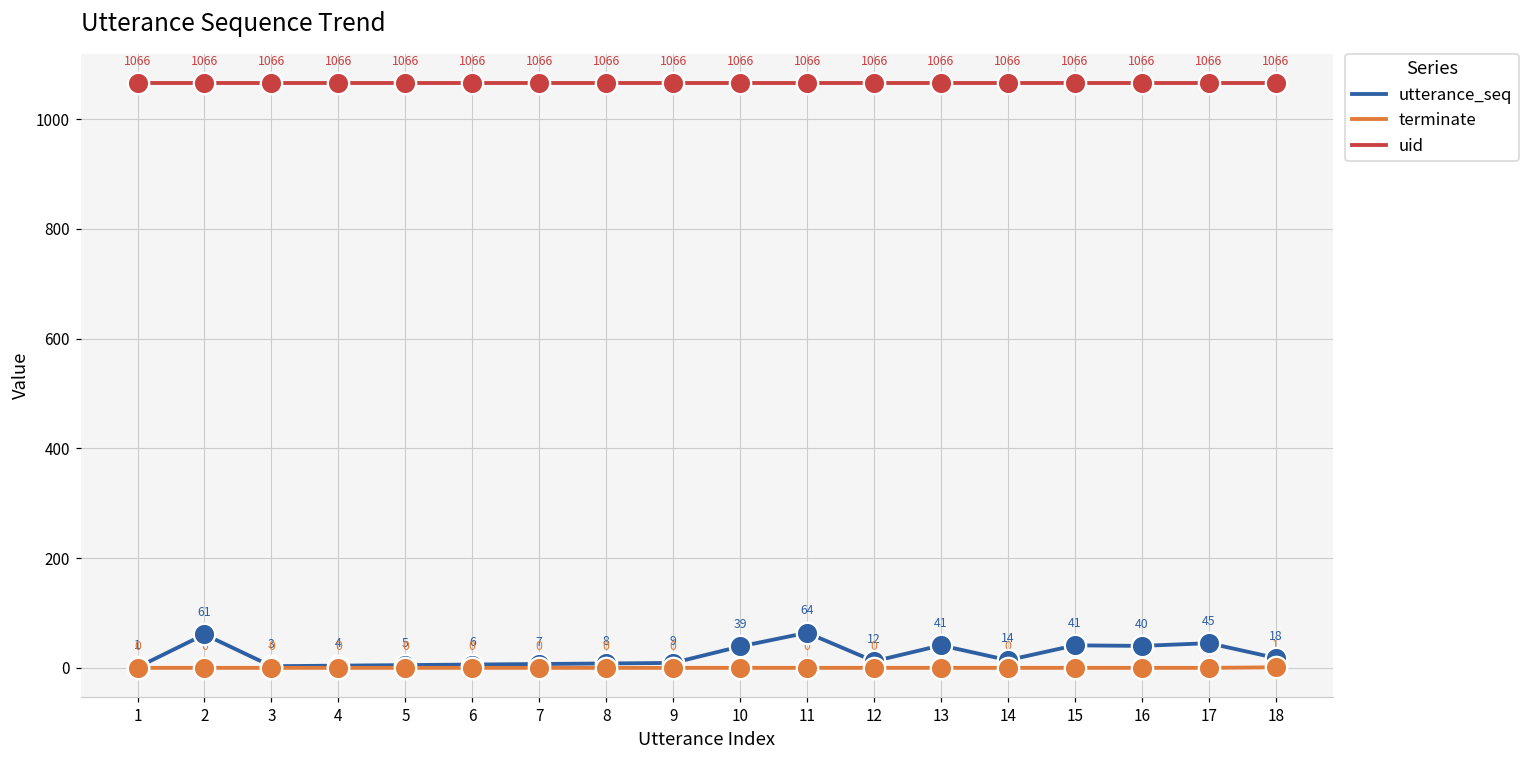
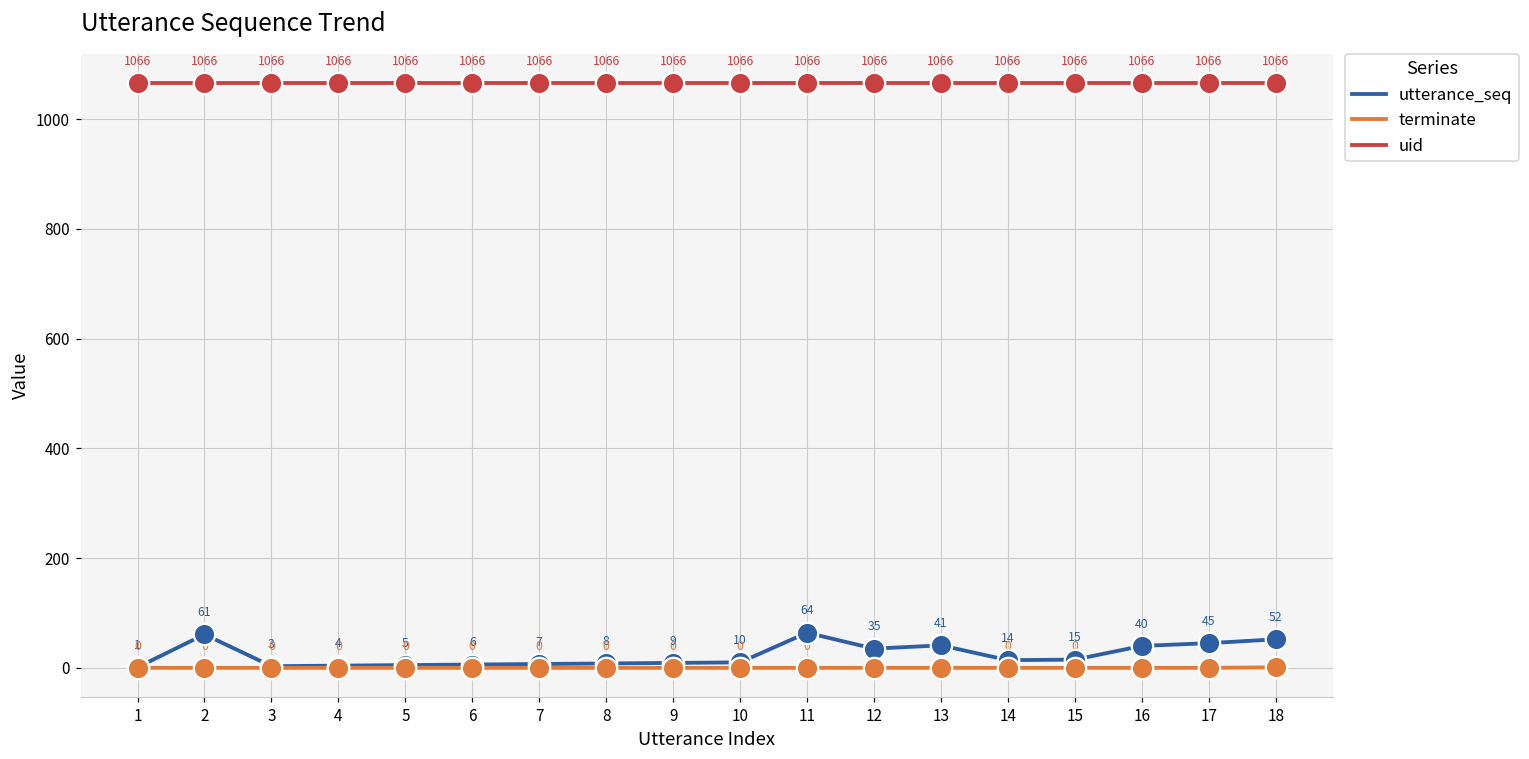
utterance_seq, 10: 39 -> 10
utterance_seq, 12: 12 -> 35
utterance_seq, 15: 41 -> 15
utterance_seq, 18: 18 -> 52
